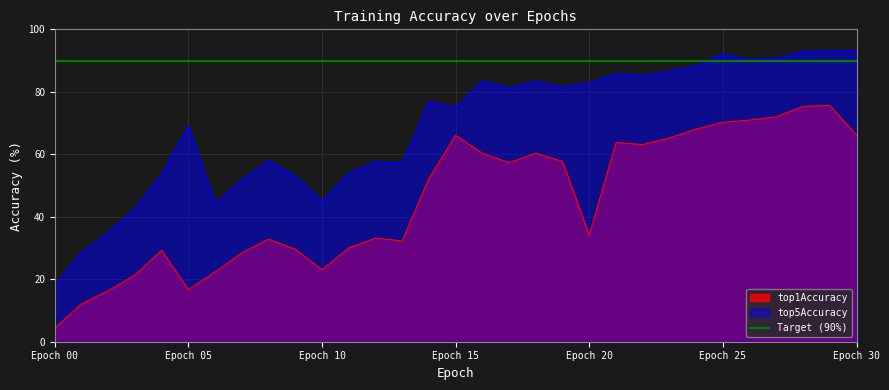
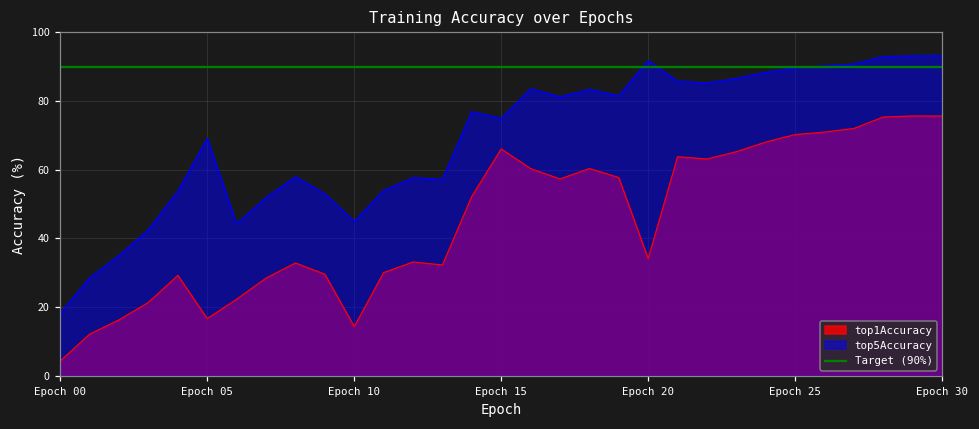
top1Accuracy, Epoch 10: 23 -> 14
top5Accuracy, Epoch 20: 83 -> 92
top5Accuracy, Epoch 25: 92 -> 90
top1Accuracy, Epoch 30: 66 -> 76
